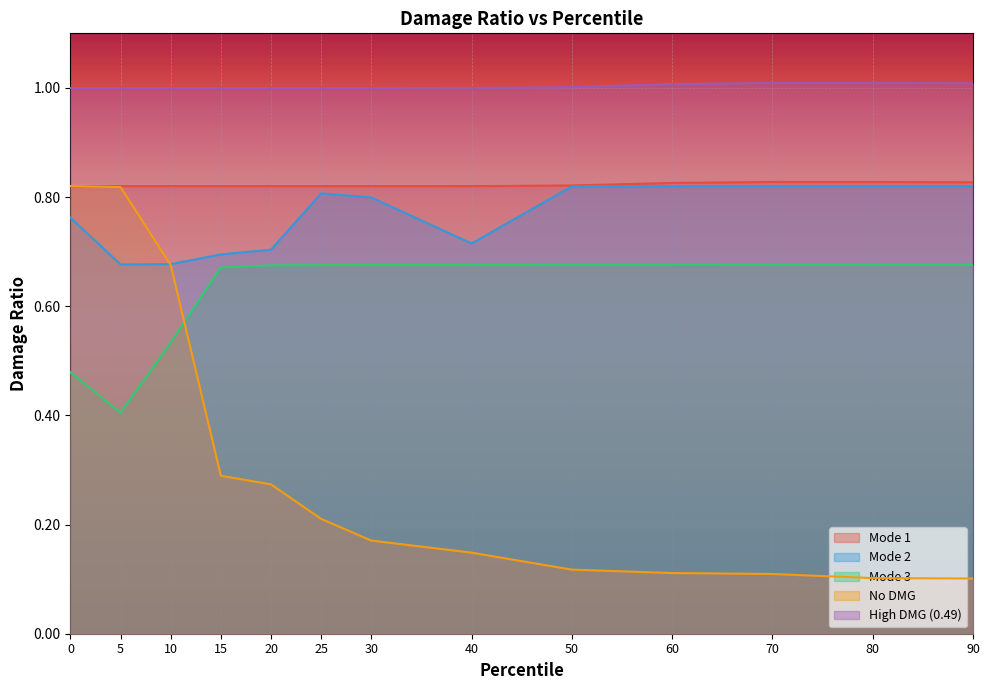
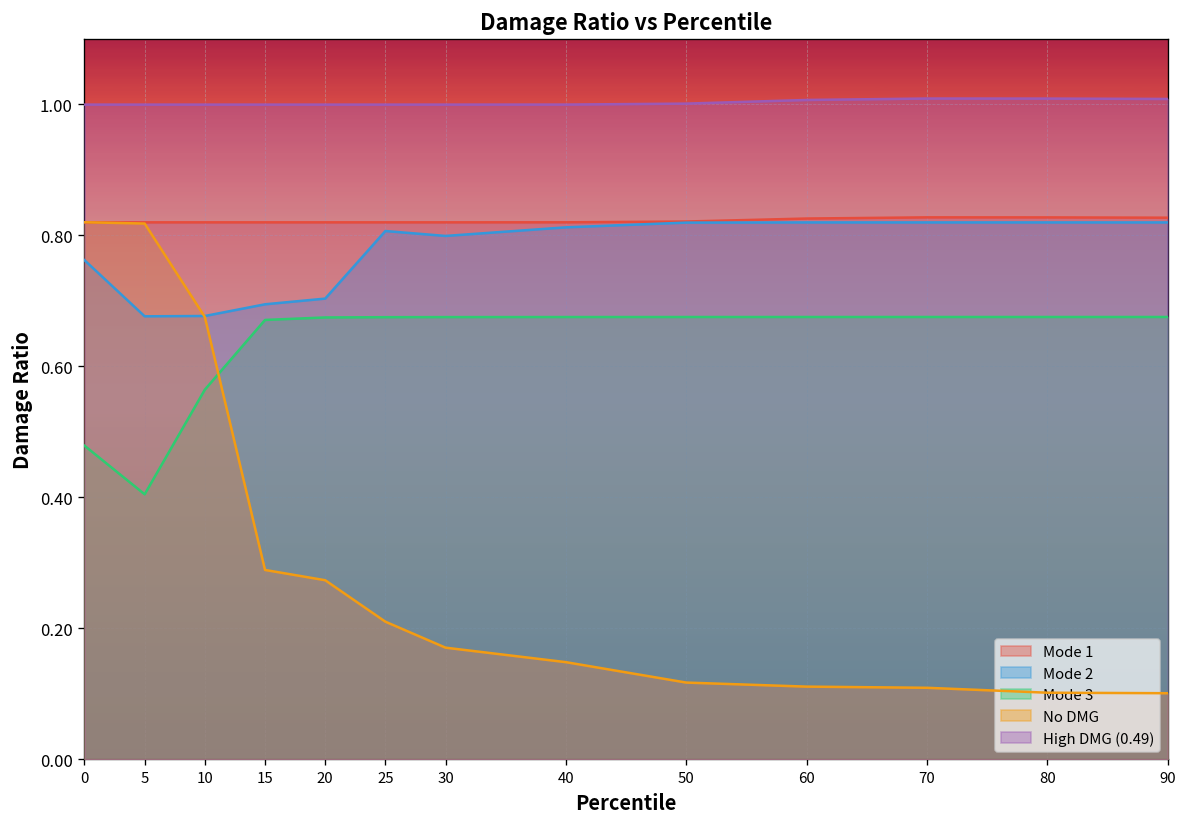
Mode 3, 10: 0.53 -> 0.56
Mode 2, 40: 0.72 -> 0.81
